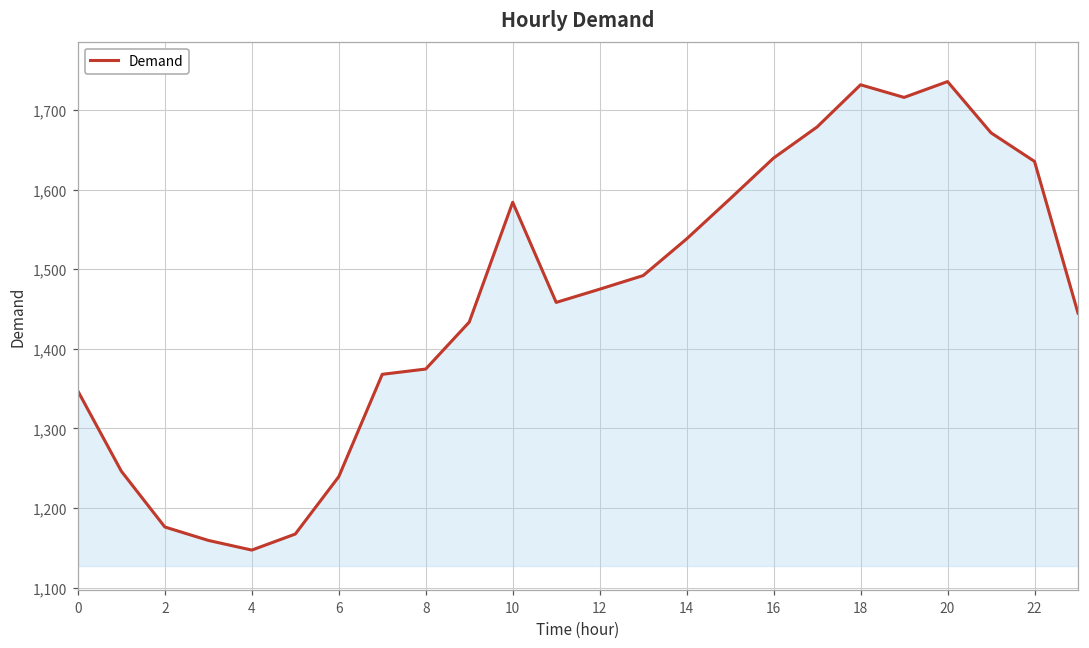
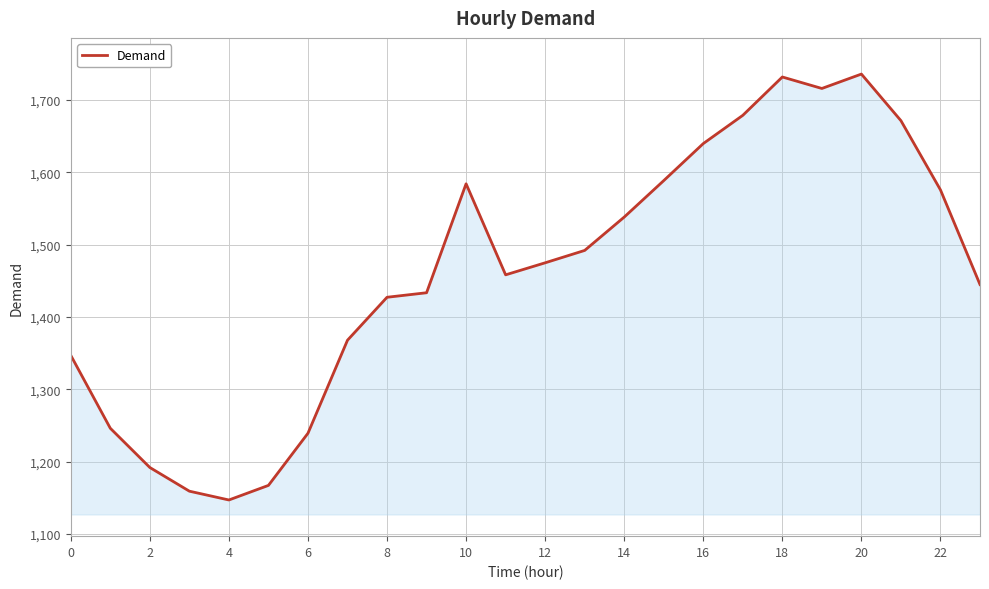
2: 1,180 -> 1,190
8: 1,370 -> 1,430
22: 1,640 -> 1,580
